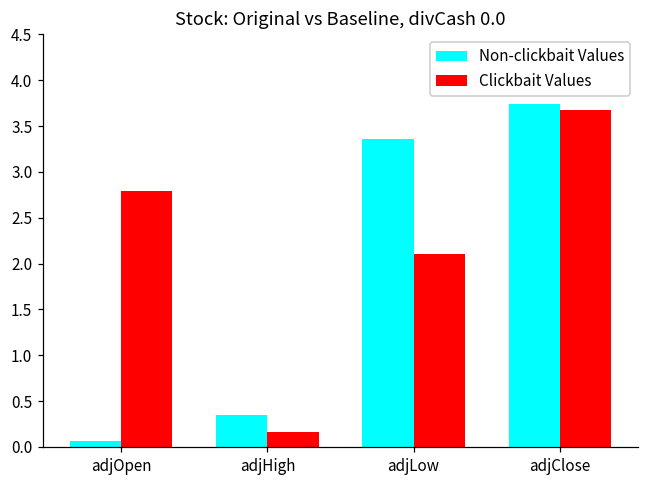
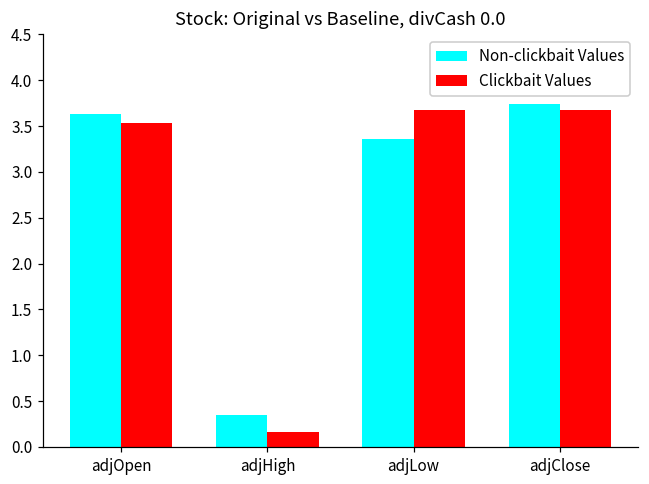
Non-clickbait Values, adjOpen: 0.1 -> 3.6
Clickbait Values, adjOpen: 2.8 -> 3.5
Clickbait Values, adjLow: 2.1 -> 3.7
